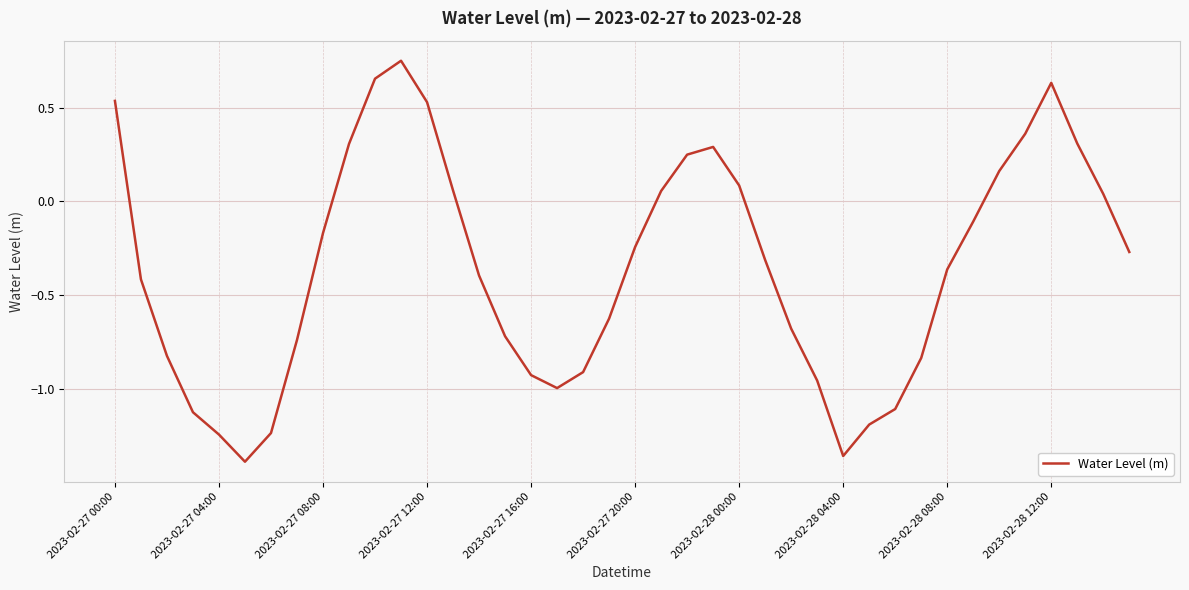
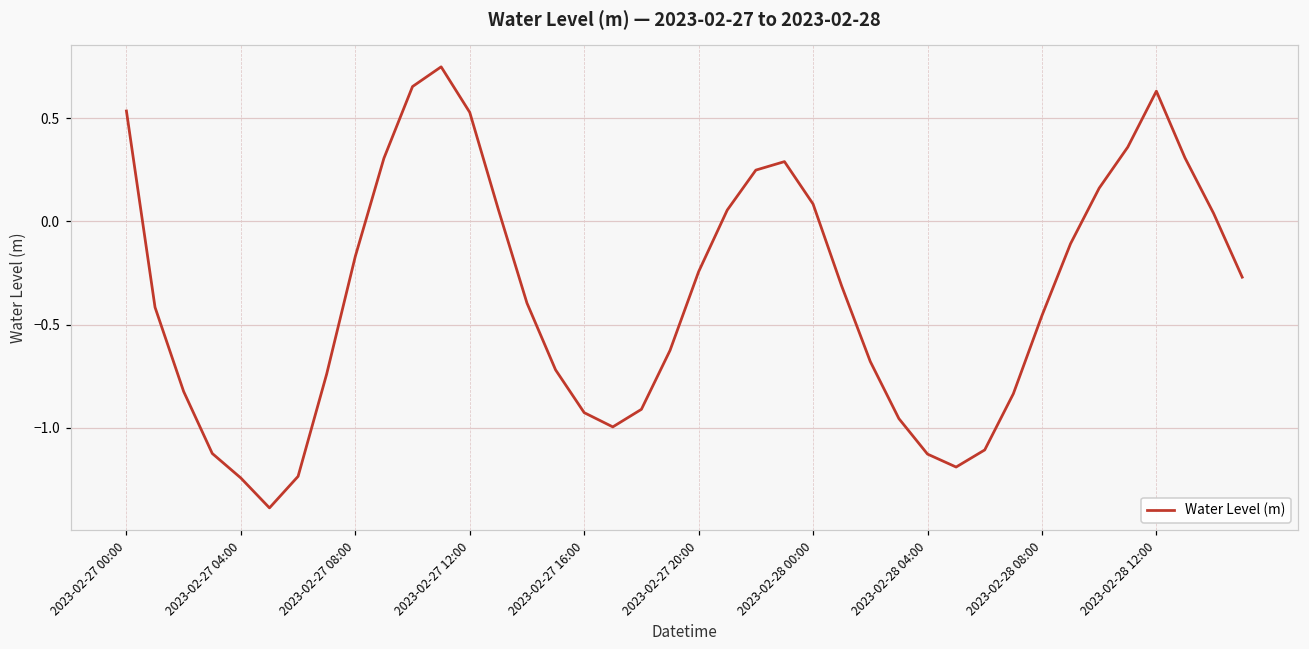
2023-02-28 04:00: -1.36 -> -1.13
2023-02-28 08:00: -0.36 -> -0.46
